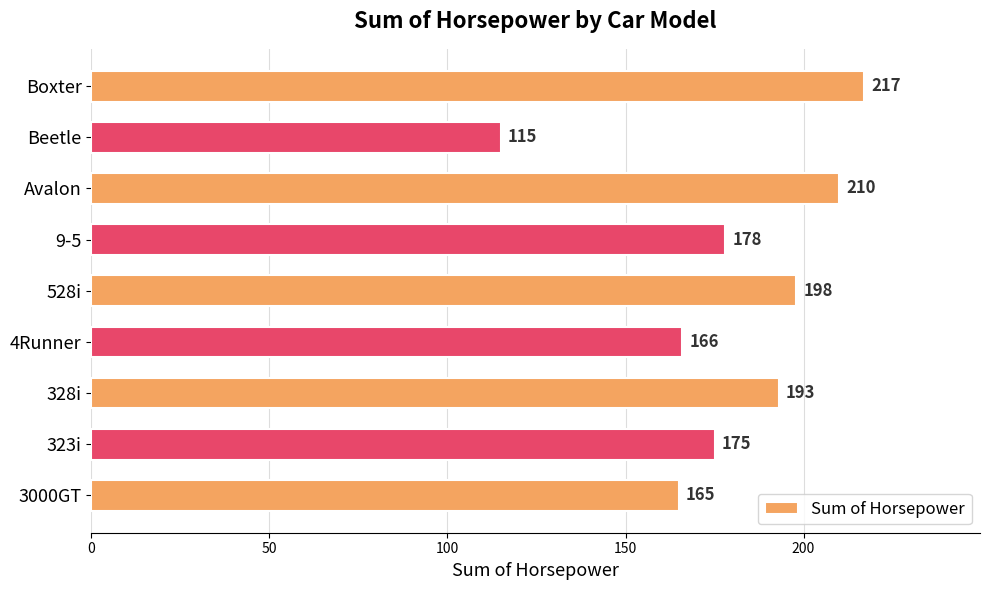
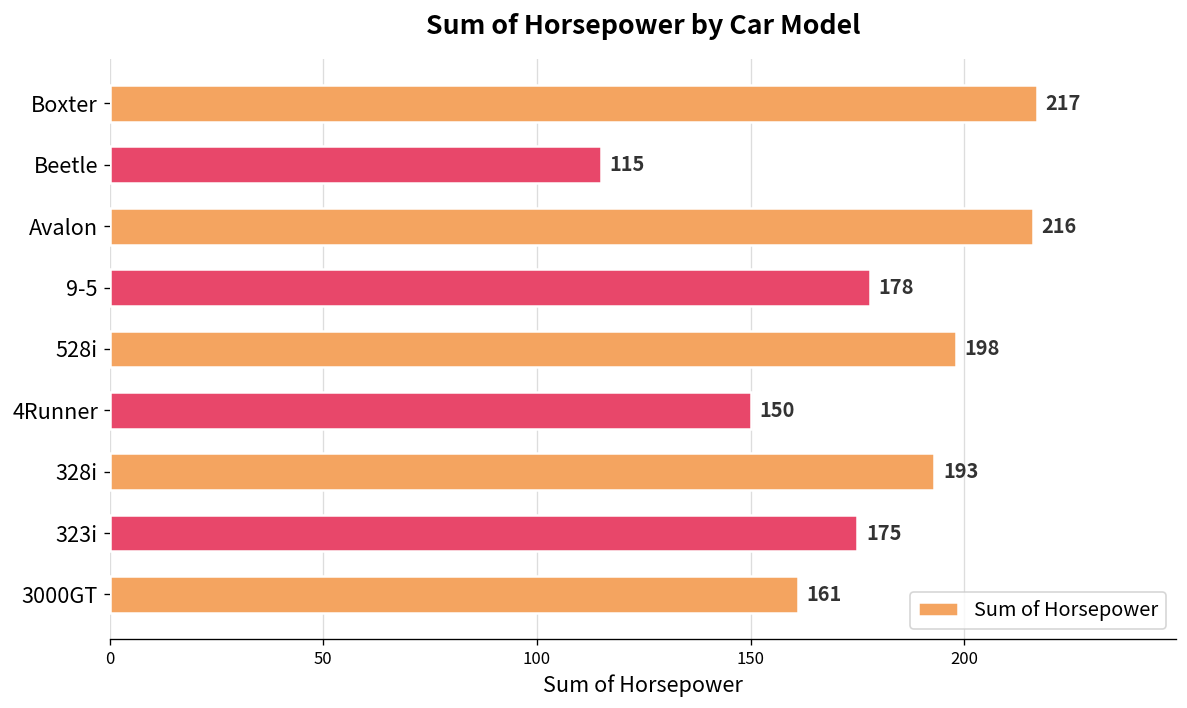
Avalon: 210 -> 216
4Runner: 166 -> 150
3000GT: 165 -> 161
